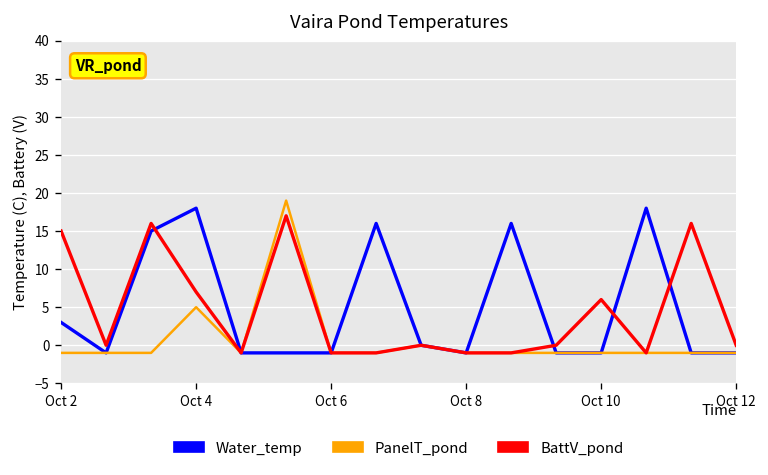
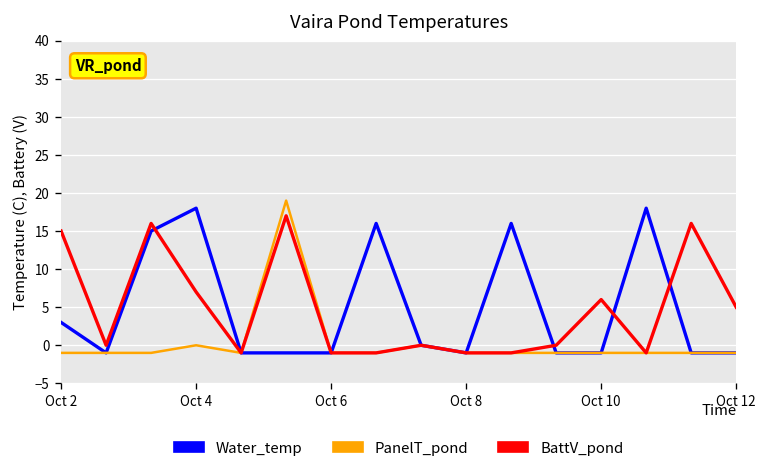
PanelT_pond, Oct 4: 5 -> 0
BattV_pond, Oct 12: 0 -> 5
